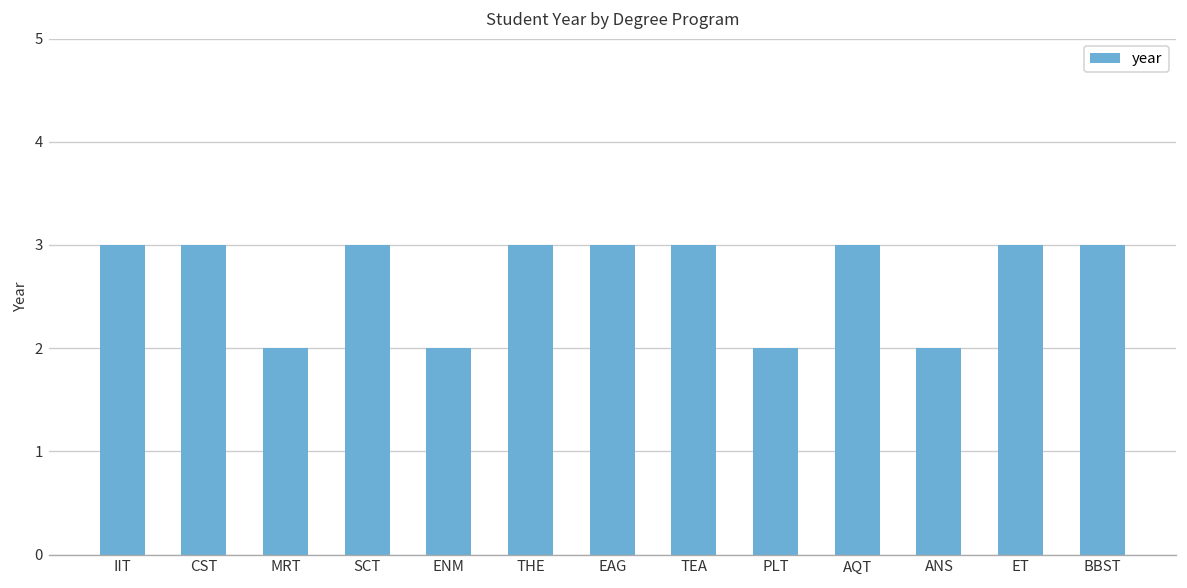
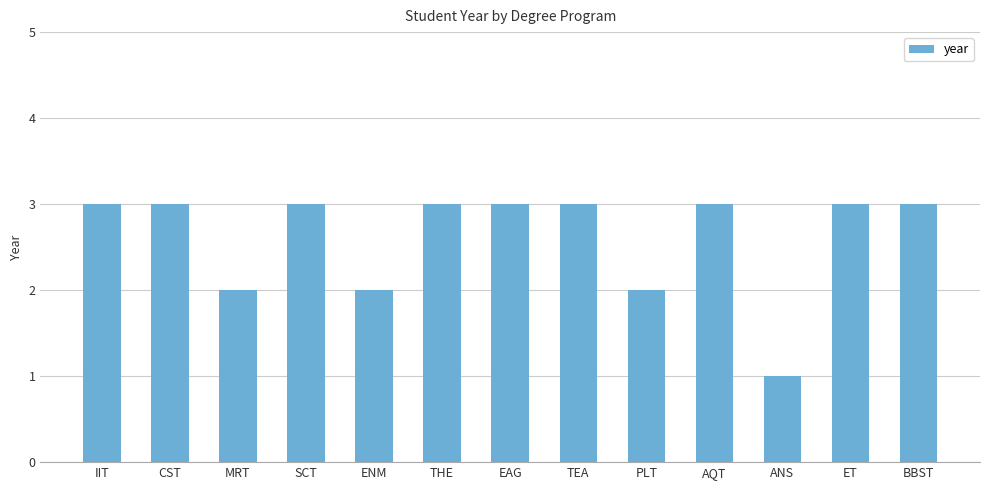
ANS: 2 -> 1
